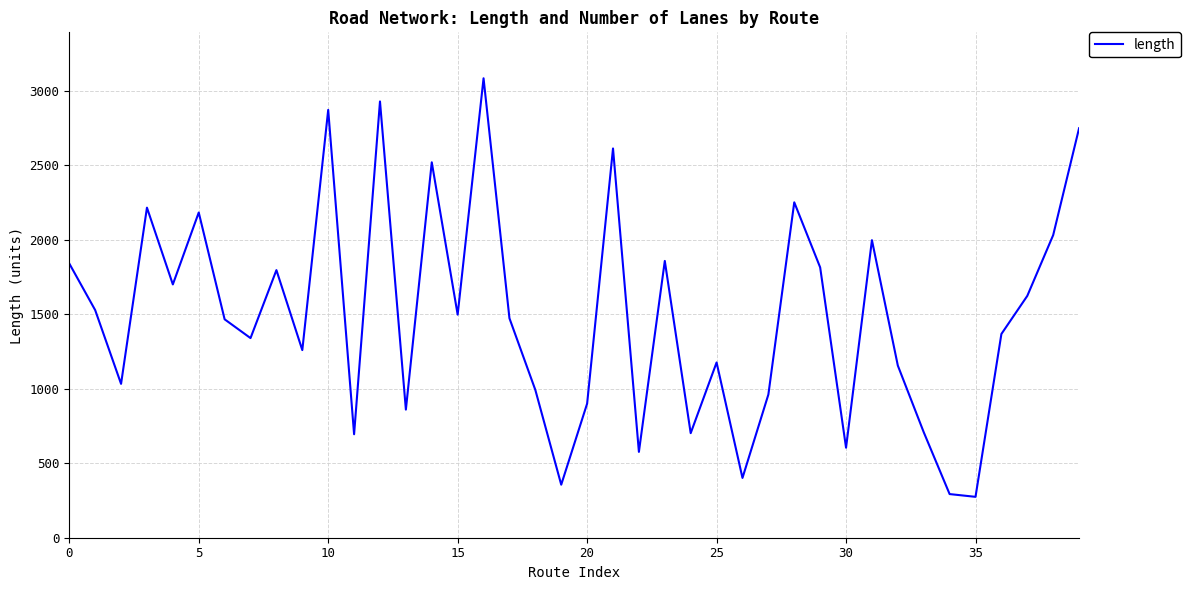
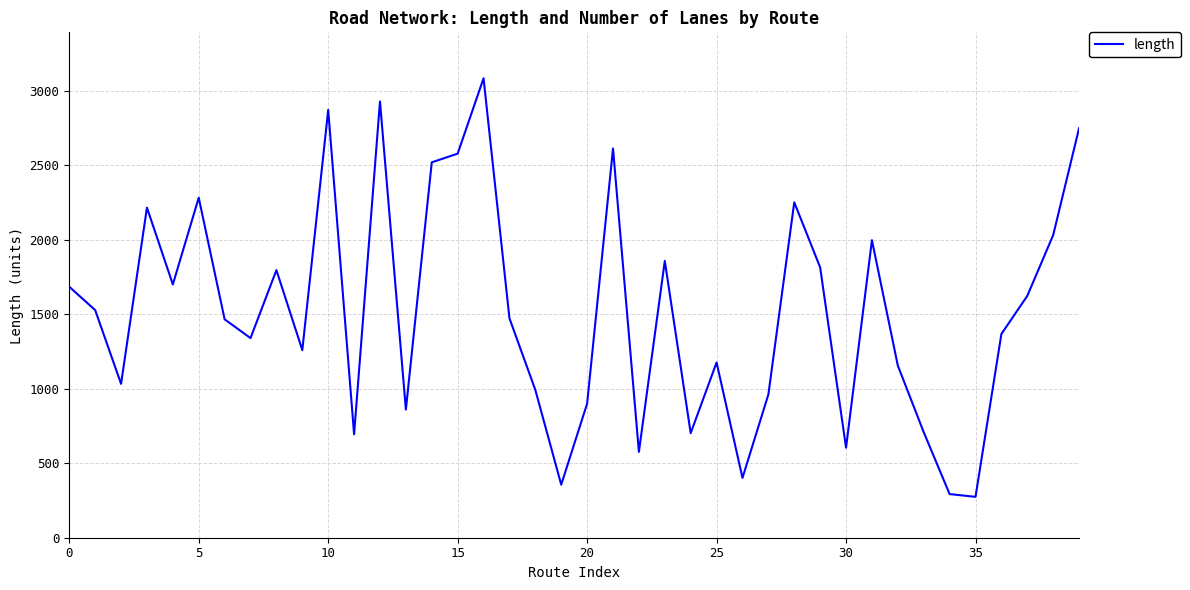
0: 1840 -> 1680
5: 2180 -> 2280
15: 1500 -> 2580
